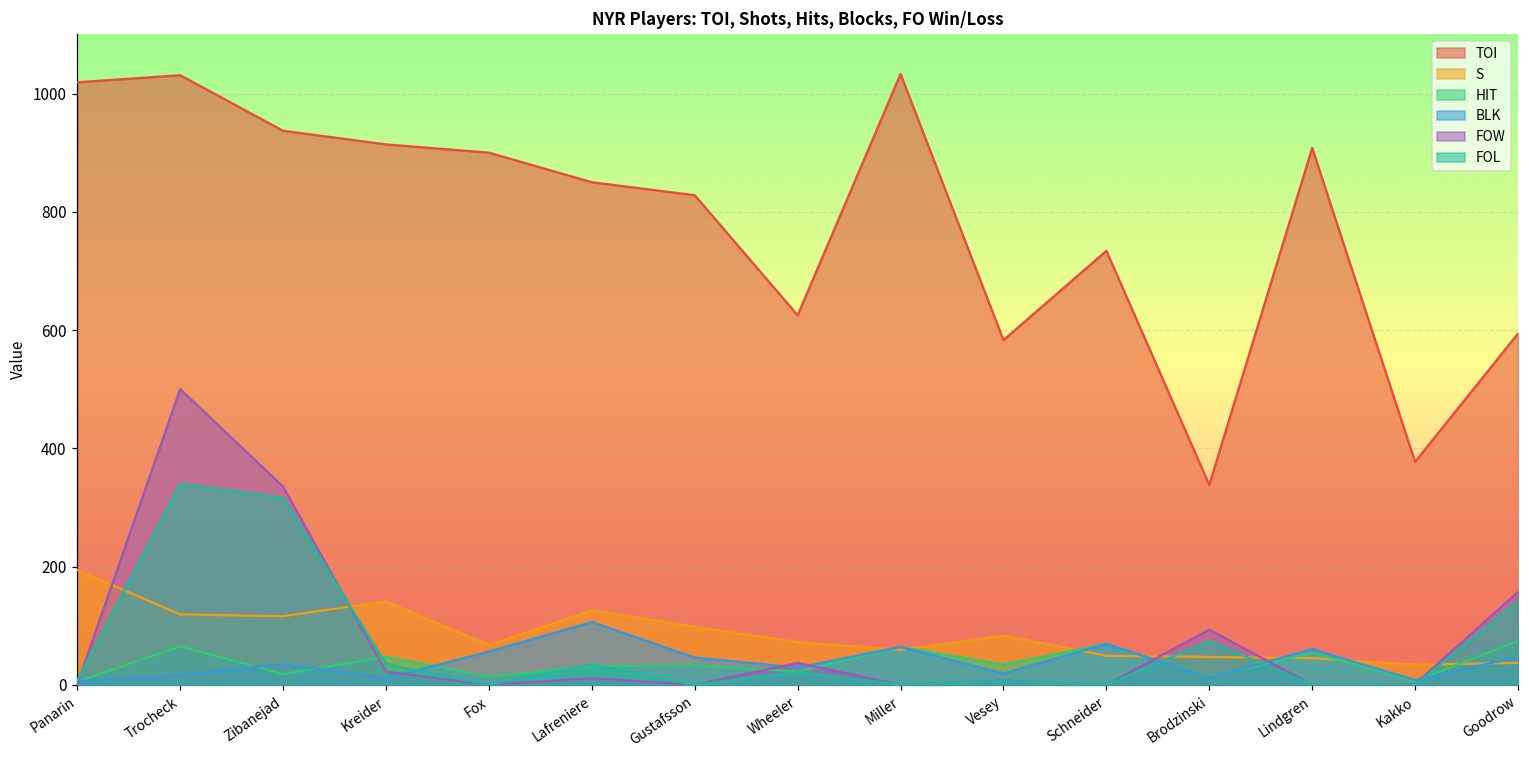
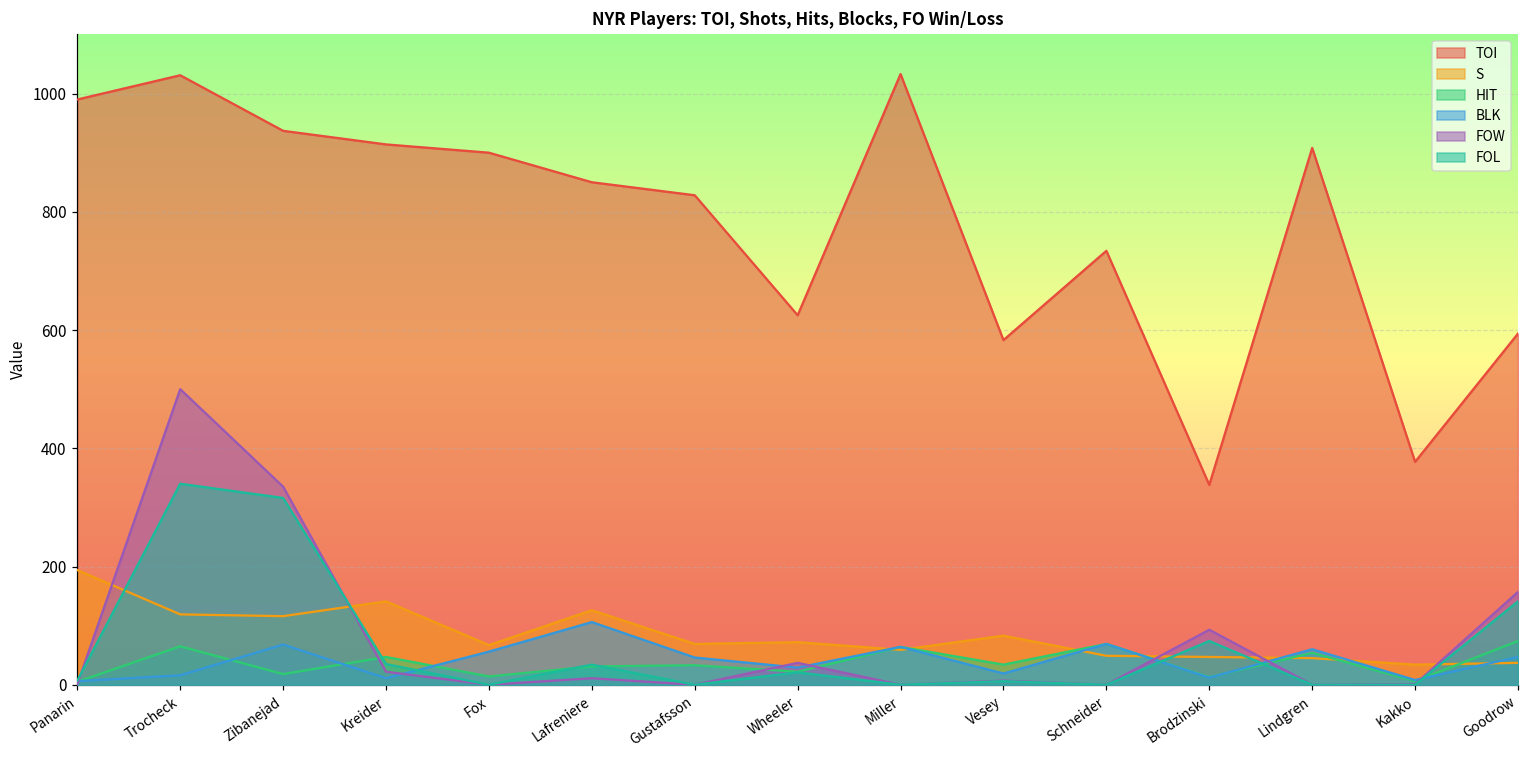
TOI, Panarin: 1020 -> 990
BLK, Zibanejad: 40 -> 70
S, Gustafsson: 100 -> 70
